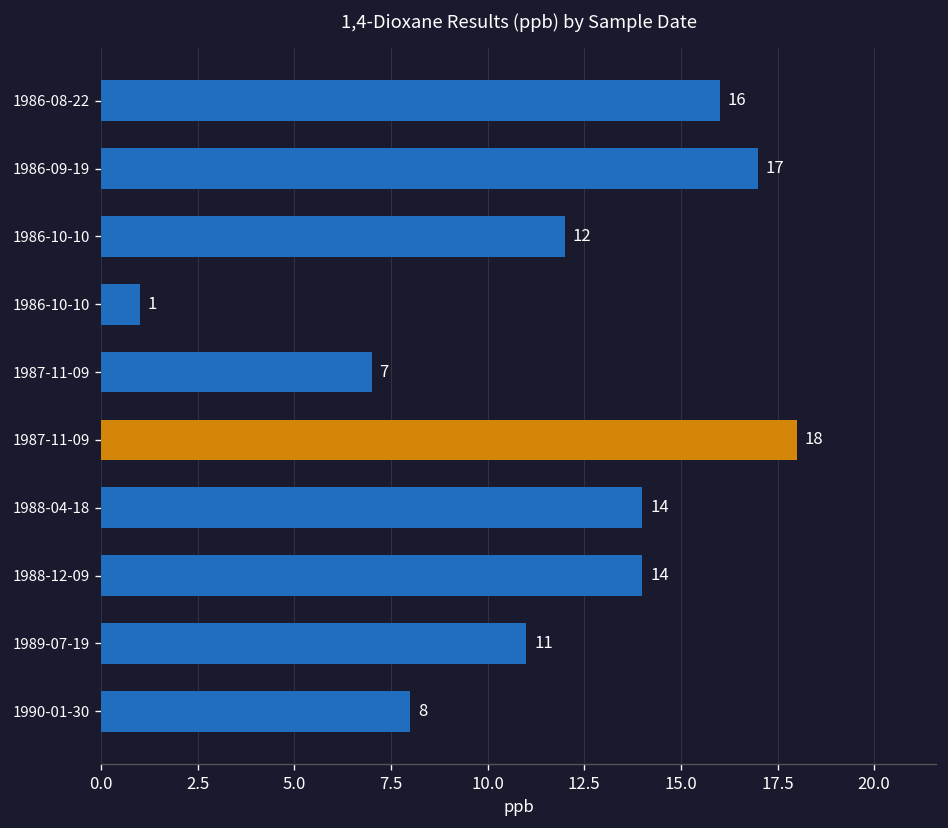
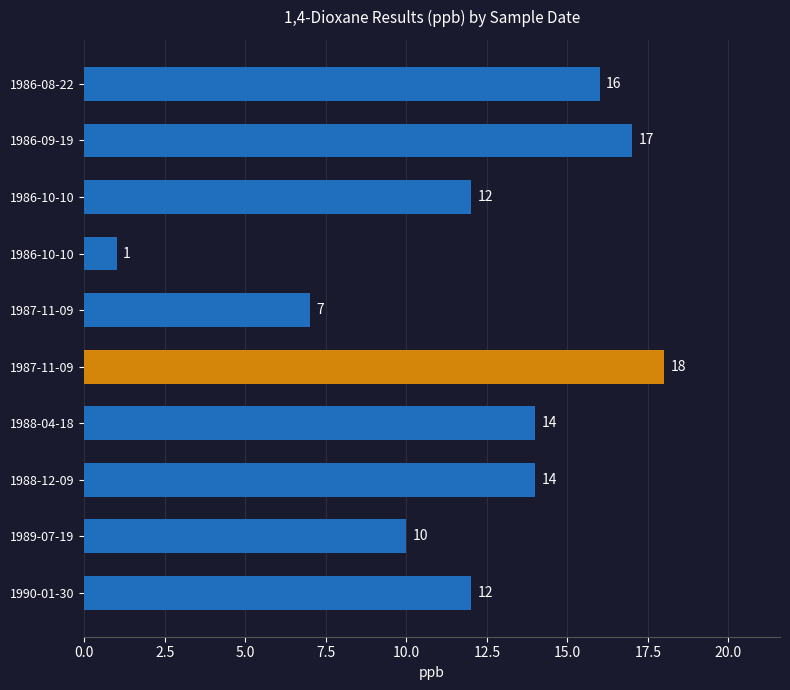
1989-07-19: 11 -> 10
1990-01-30: 8 -> 12
